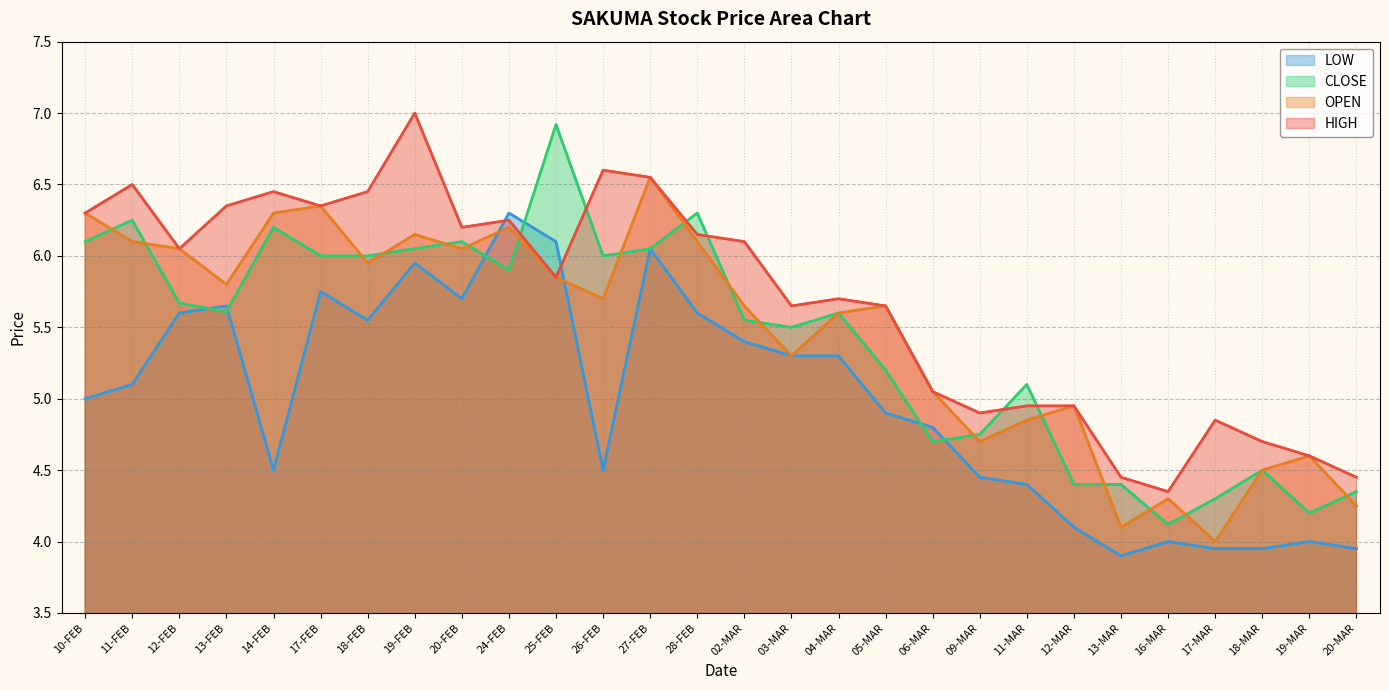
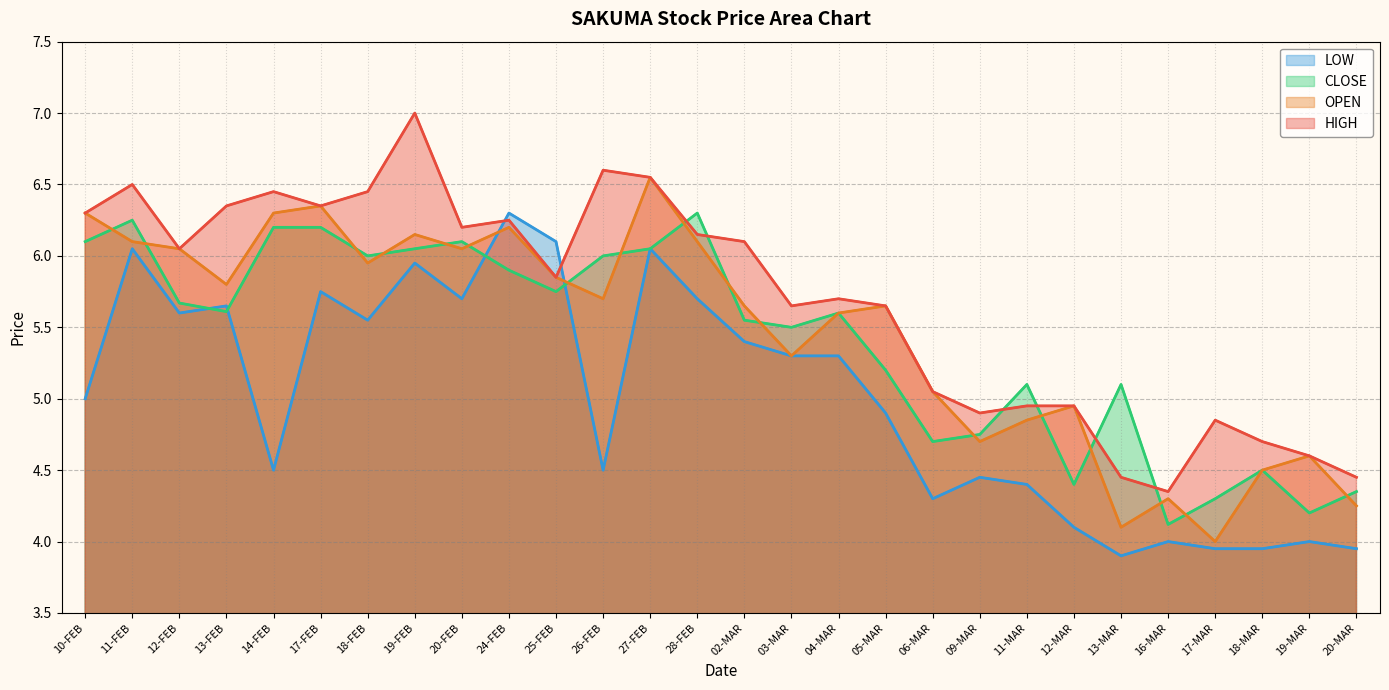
LOW, 11-FEB: 5.10 -> 6.05
CLOSE, 17-FEB: 6.0 -> 6.2
CLOSE, 25-FEB: 6.92 -> 5.75
LOW, 28-FEB: 5.6 -> 5.7
LOW, 06-MAR: 4.8 -> 4.3
CLOSE, 13-MAR: 4.4 -> 5.1
